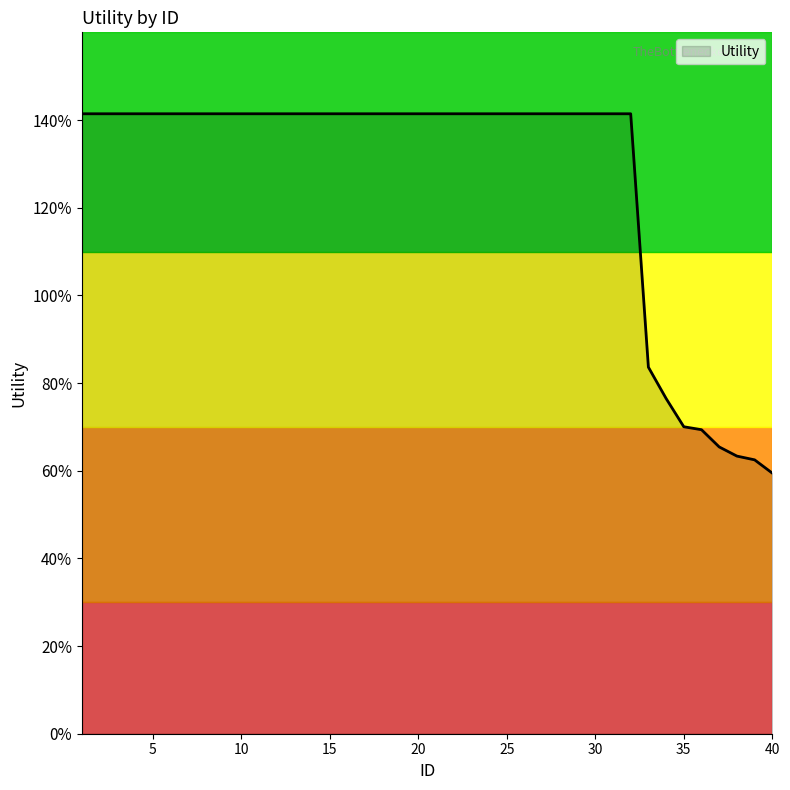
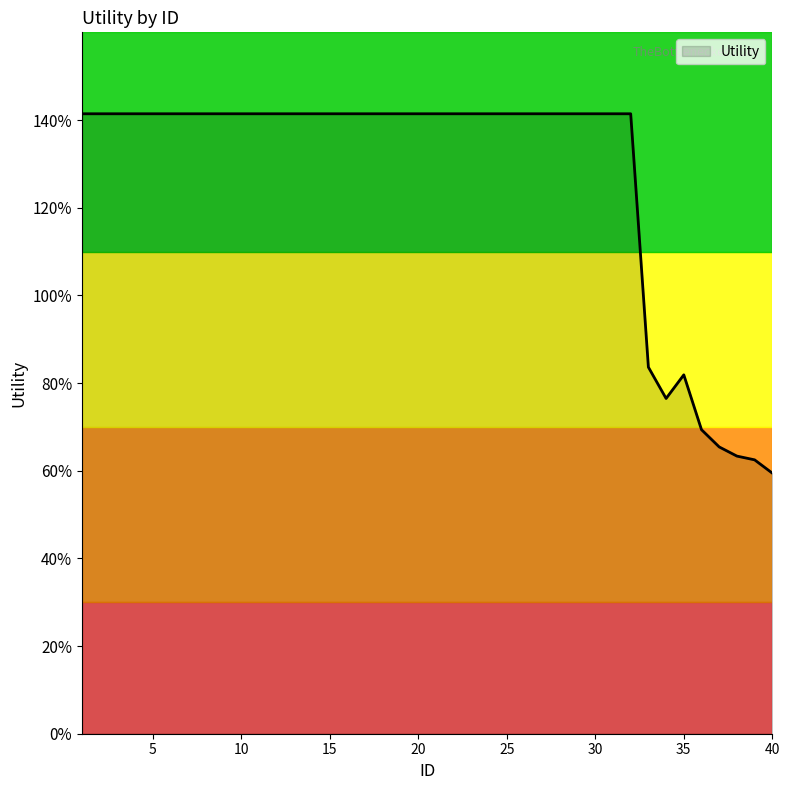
35: 70% -> 82%
